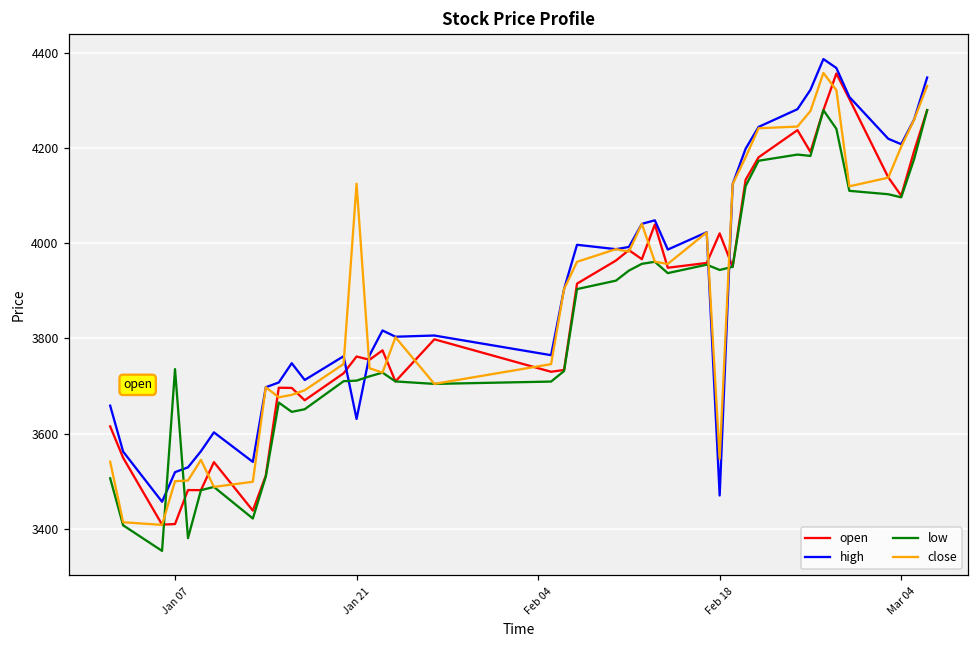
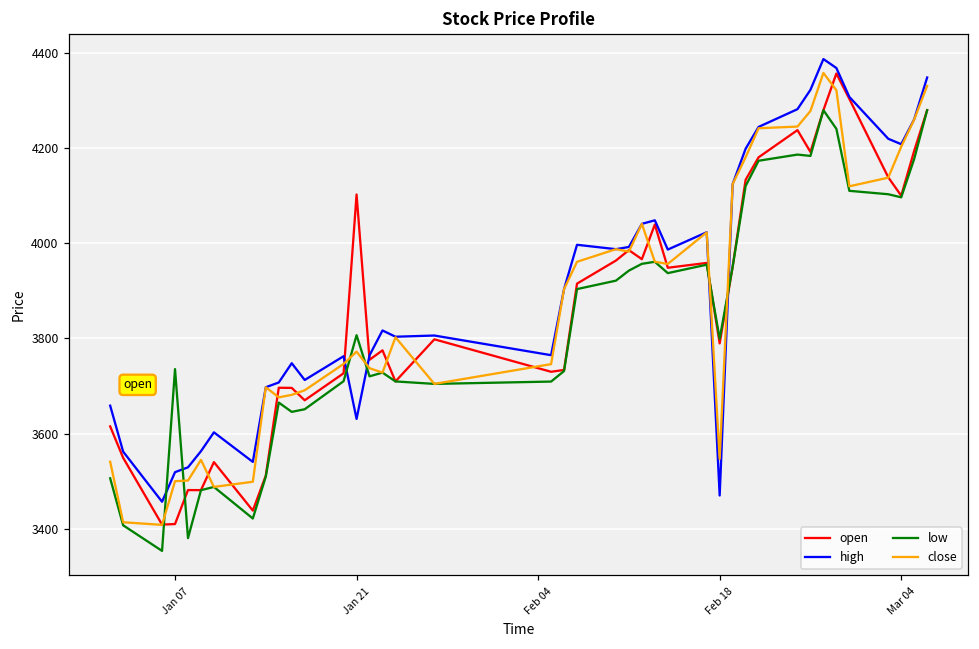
open, Jan 21: 3760 -> 4100
low, Jan 21: 3710 -> 3810
close, Jan 21: 4130 -> 3770
open, Feb 18: 4020 -> 3790
low, Feb 18: 3940 -> 3800
